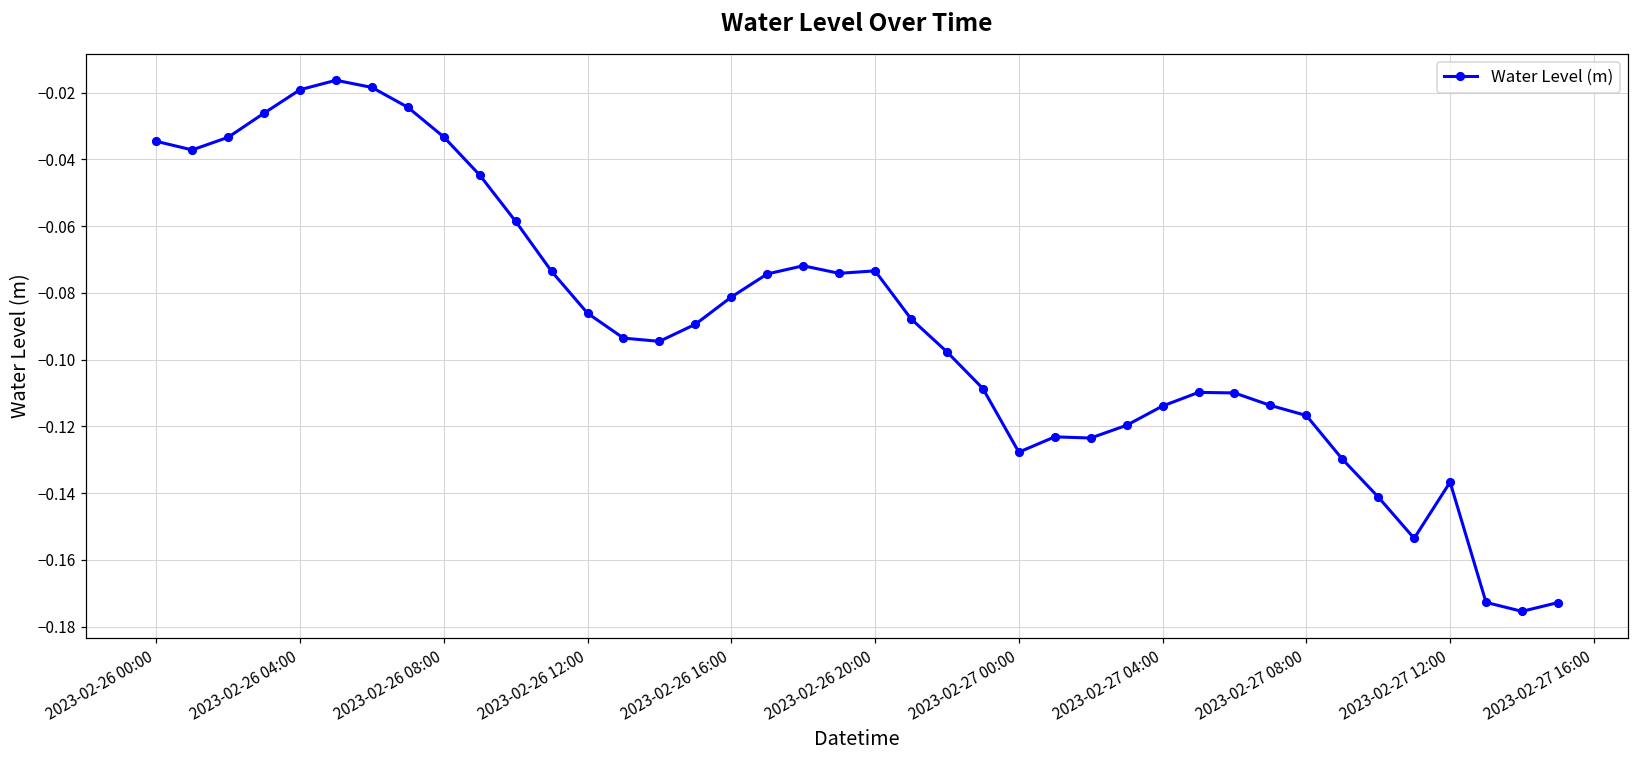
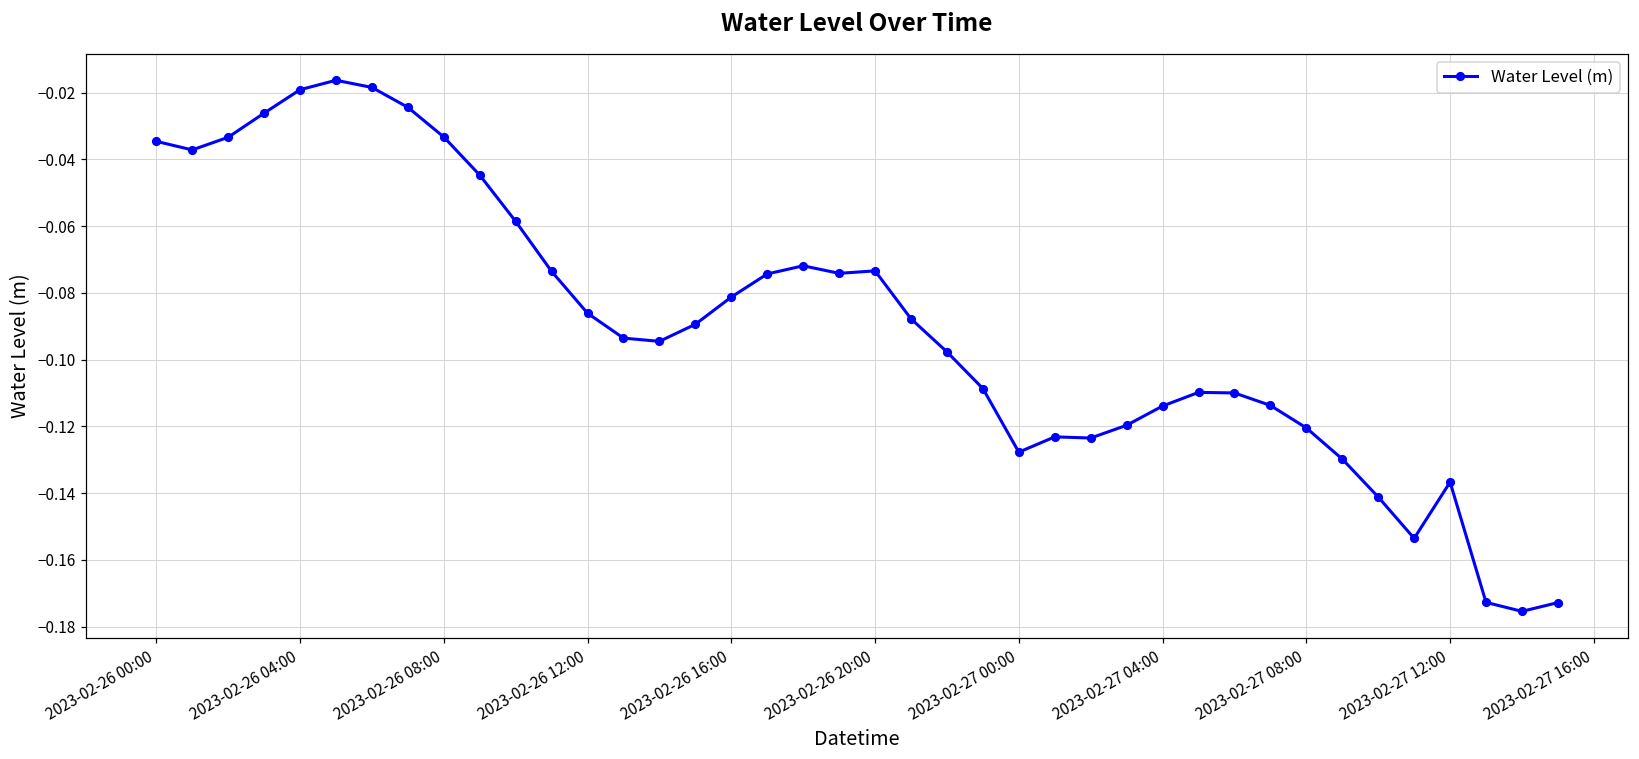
2023-02-27 08:00: -0.117 -> -0.120
